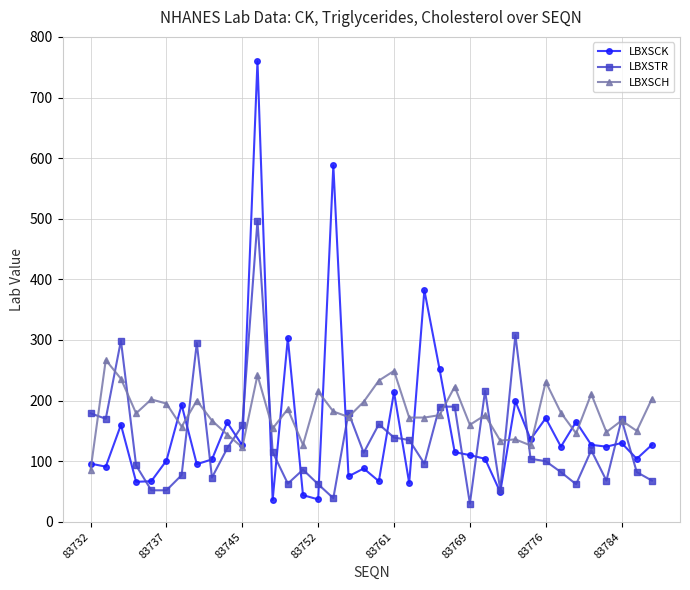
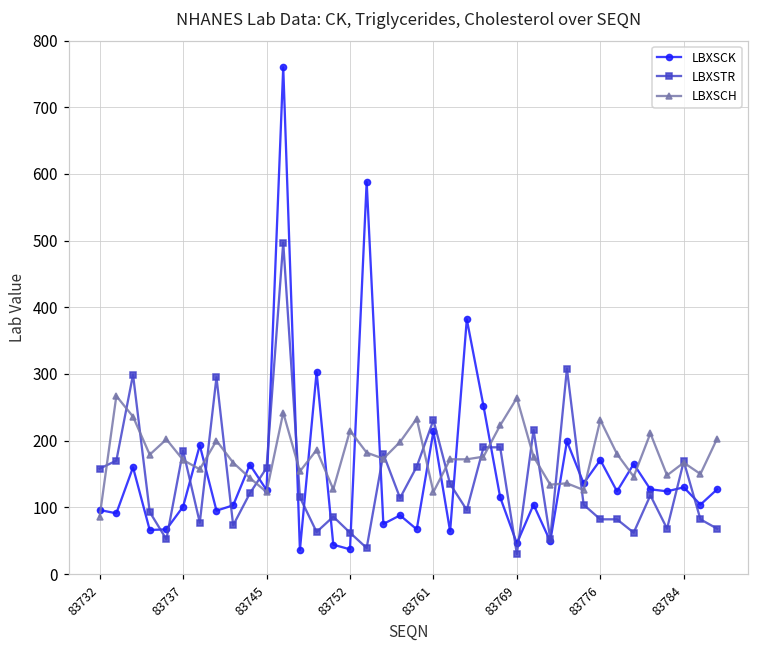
LBXSTR, 83732: 180 -> 160
LBXSTR, 83737: 50 -> 190
LBXSCH, 83737: 200 -> 170
LBXSTR, 83761: 140 -> 230
LBXSCH, 83761: 250 -> 120
LBXSCK, 83769: 110 -> 50
LBXSCH, 83769: 160 -> 260
LBXSTR, 83776: 100 -> 80
